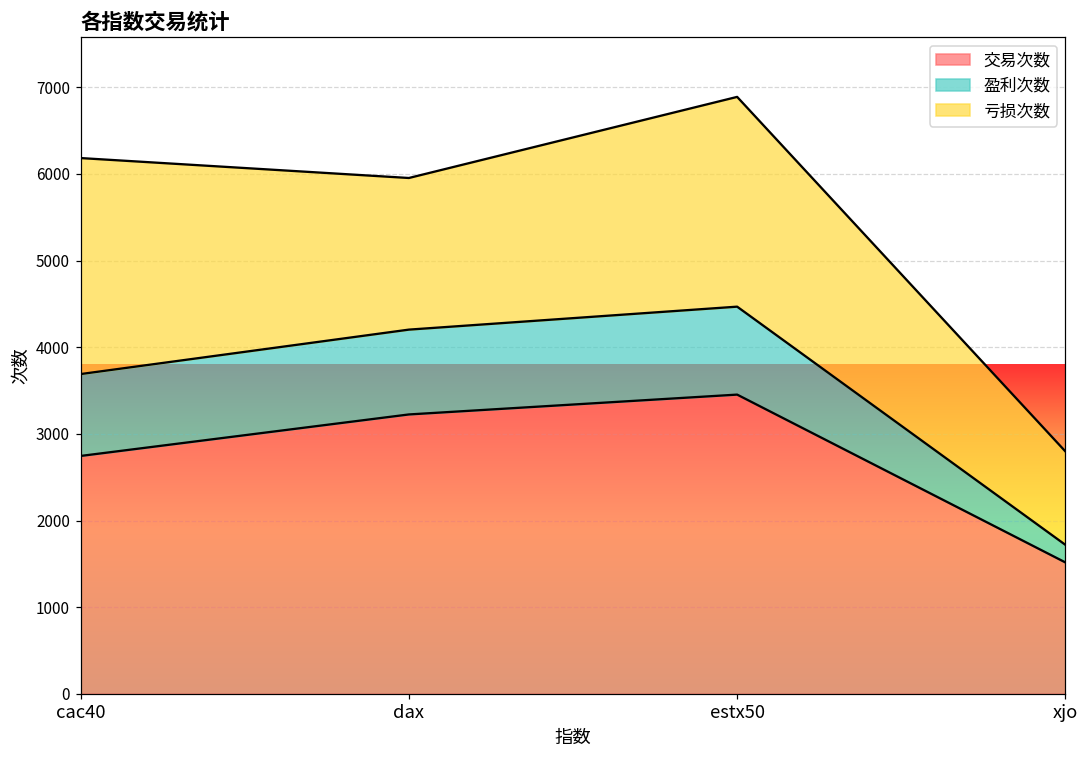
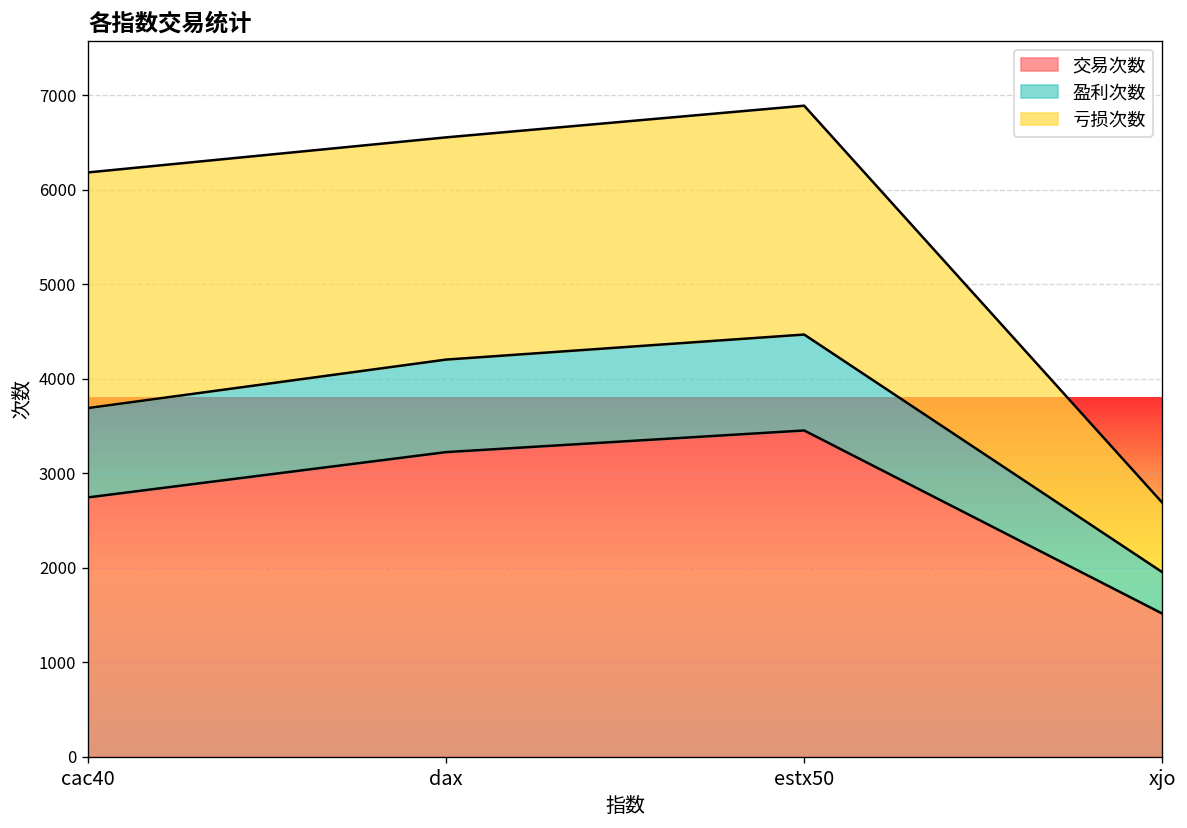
亏损次数, dax: 1800 -> 2400
盈利次数, xjo: 200 -> 400
亏损次数, xjo: 1100 -> 700
